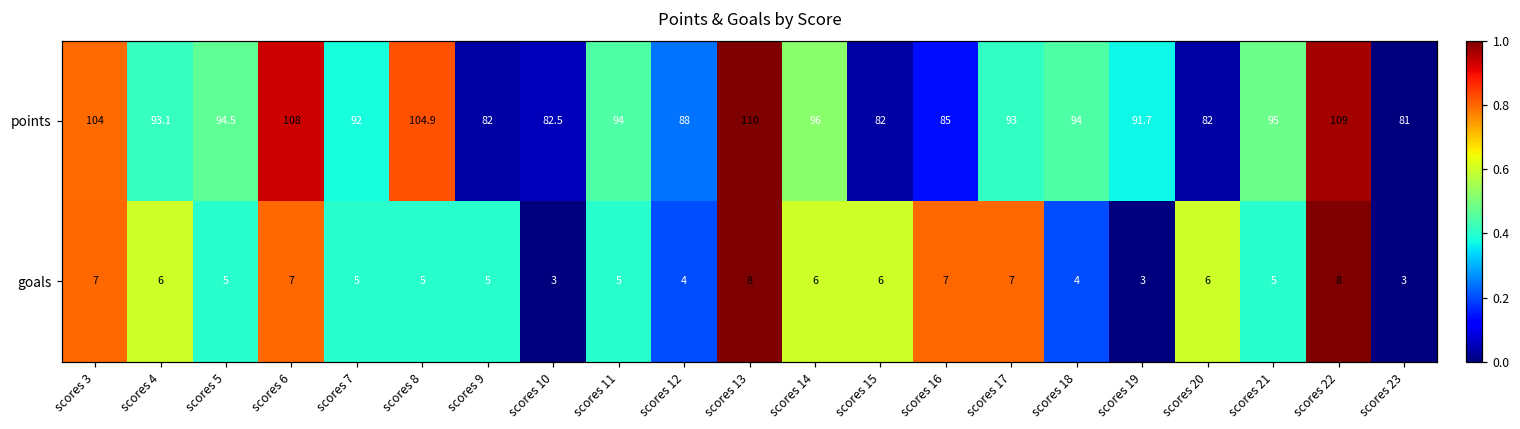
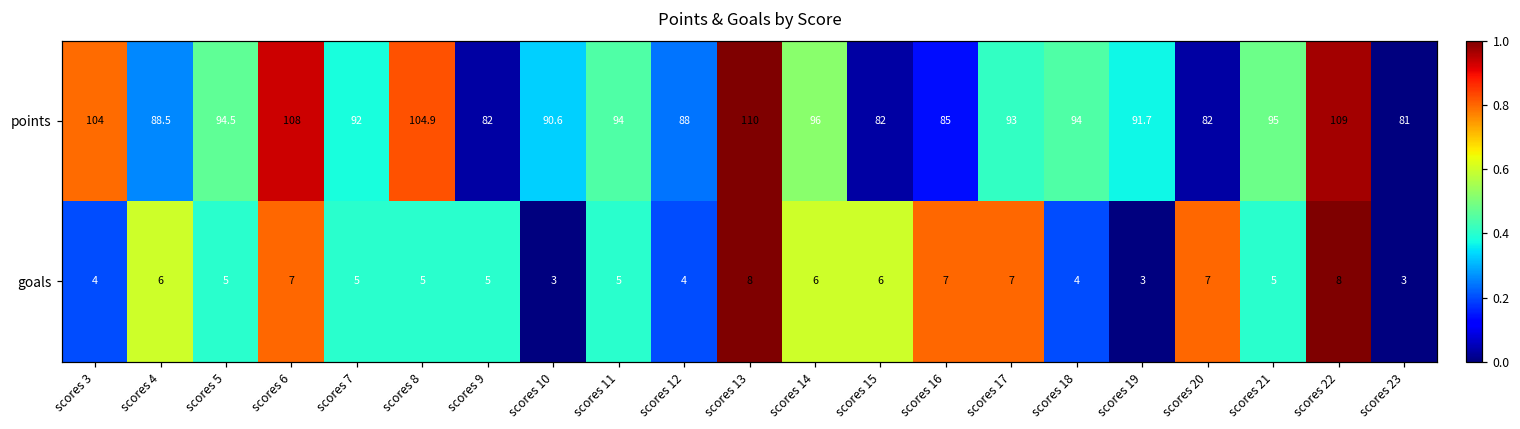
points, scores 4: 93.1 -> 88.5
points, scores 10: 82.5 -> 90.6
goals, scores 3: 7 -> 4
goals, scores 20: 6 -> 7
